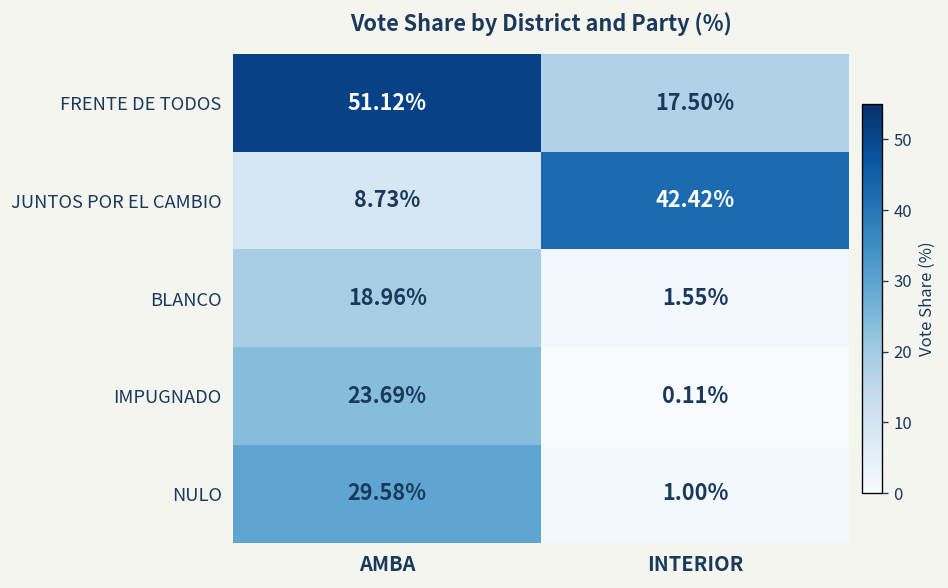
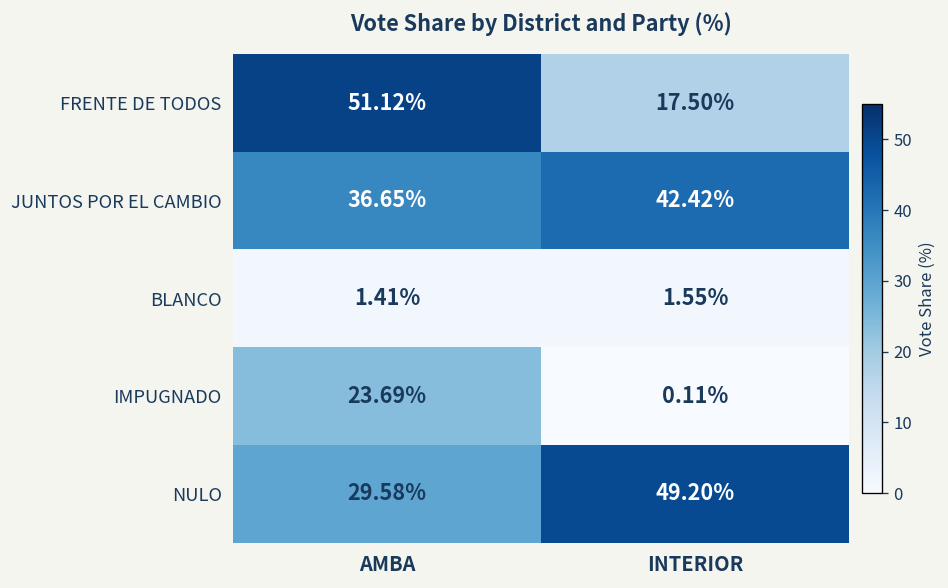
JUNTOS POR EL CAMBIO, AMBA: 8.73% -> 36.65%
BLANCO, AMBA: 18.96% -> 1.41%
NULO, INTERIOR: 1.00% -> 49.20%
